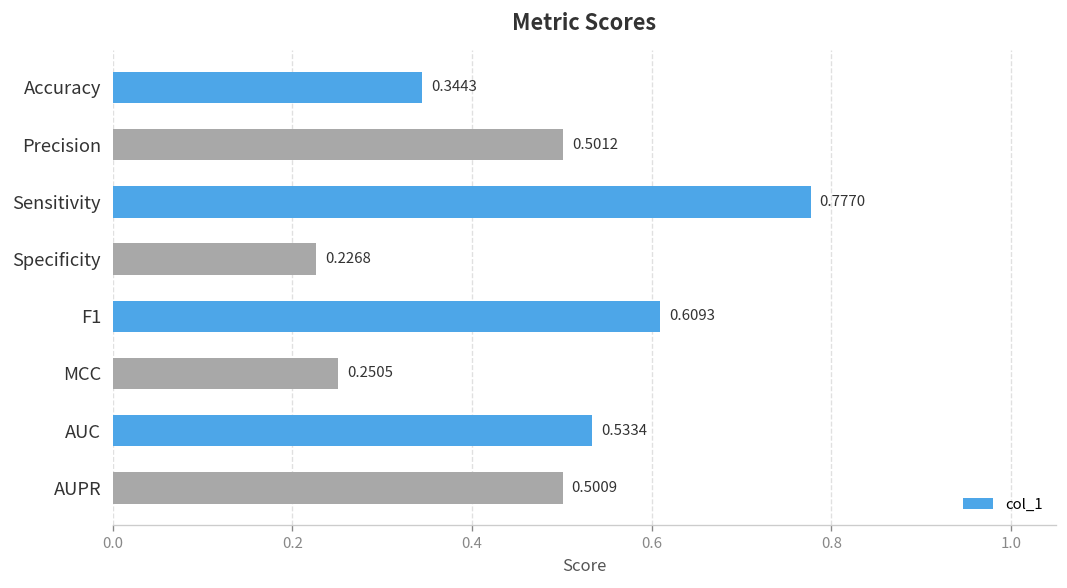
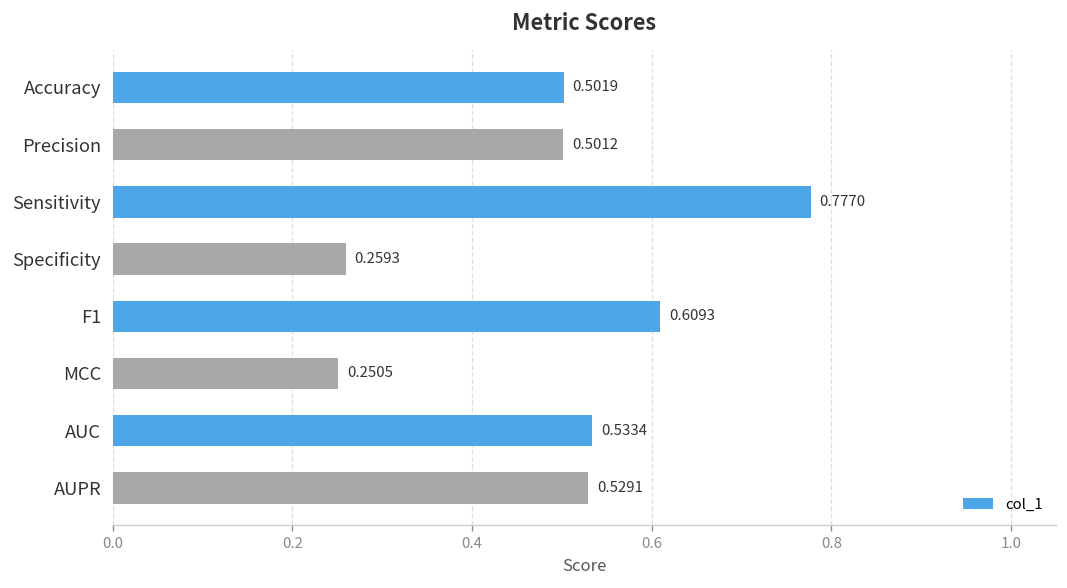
Accuracy: 0.3443 -> 0.5019
Specificity: 0.2268 -> 0.2593
AUPR: 0.5009 -> 0.5291
